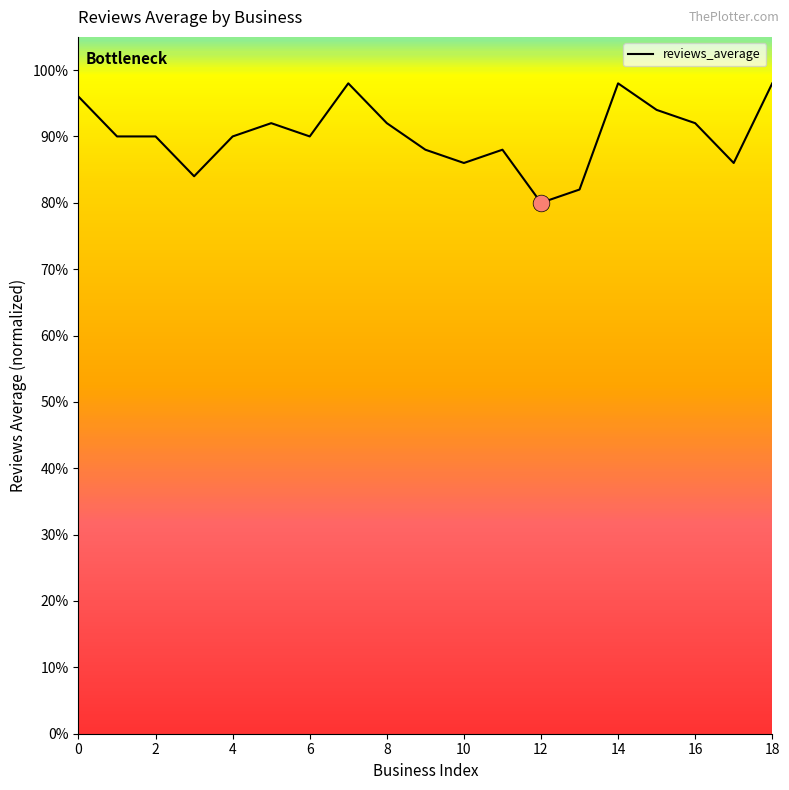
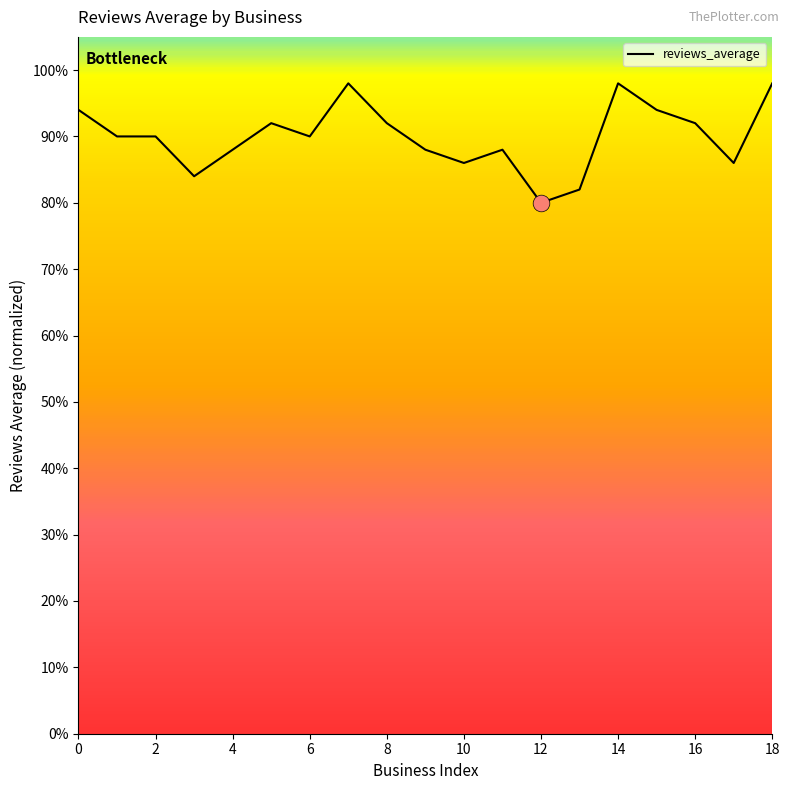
reviews_average, 0: 96% -> 94%
reviews_average, 4: 90% -> 88%
